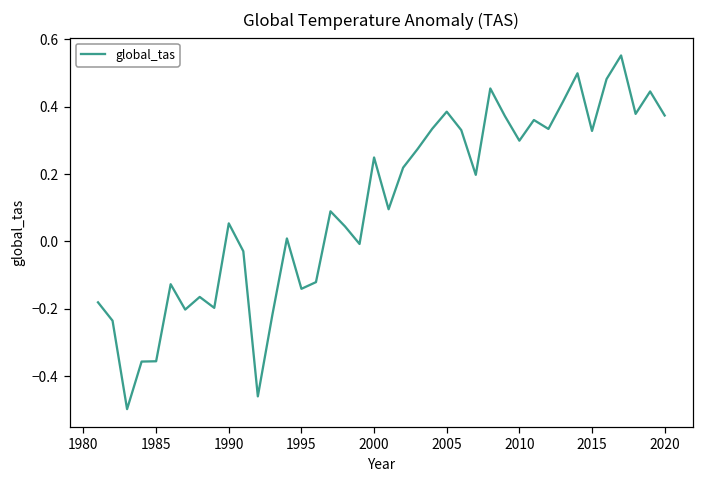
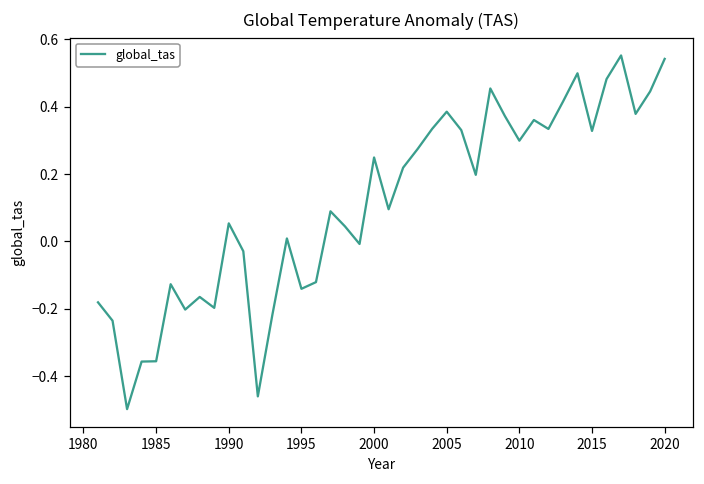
2020: 0.37 -> 0.54
